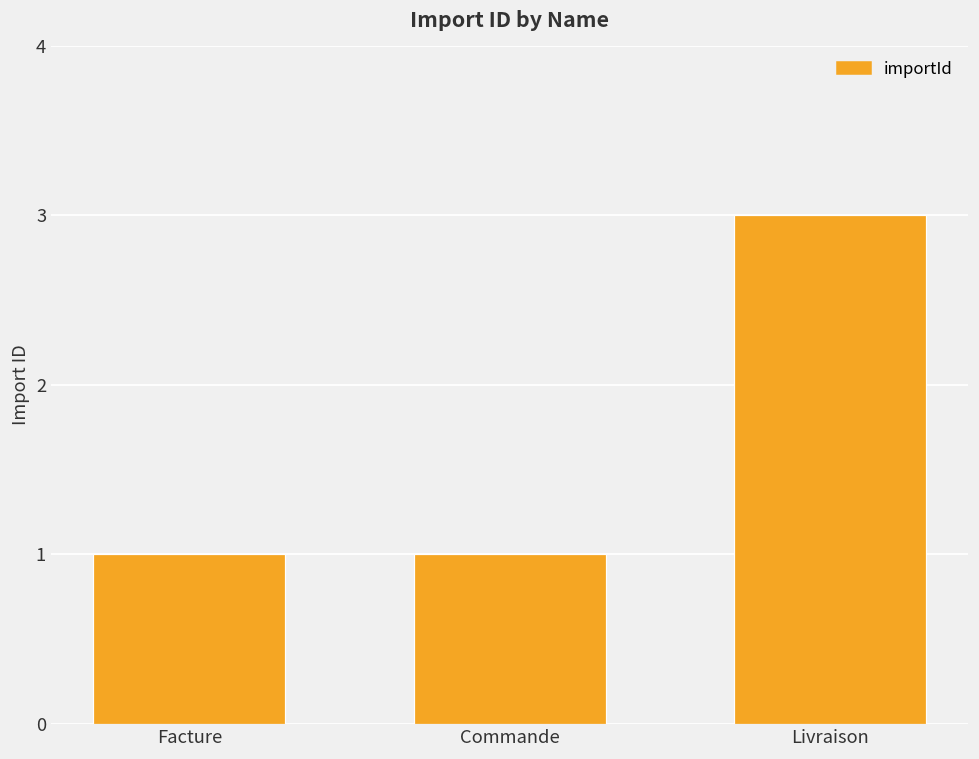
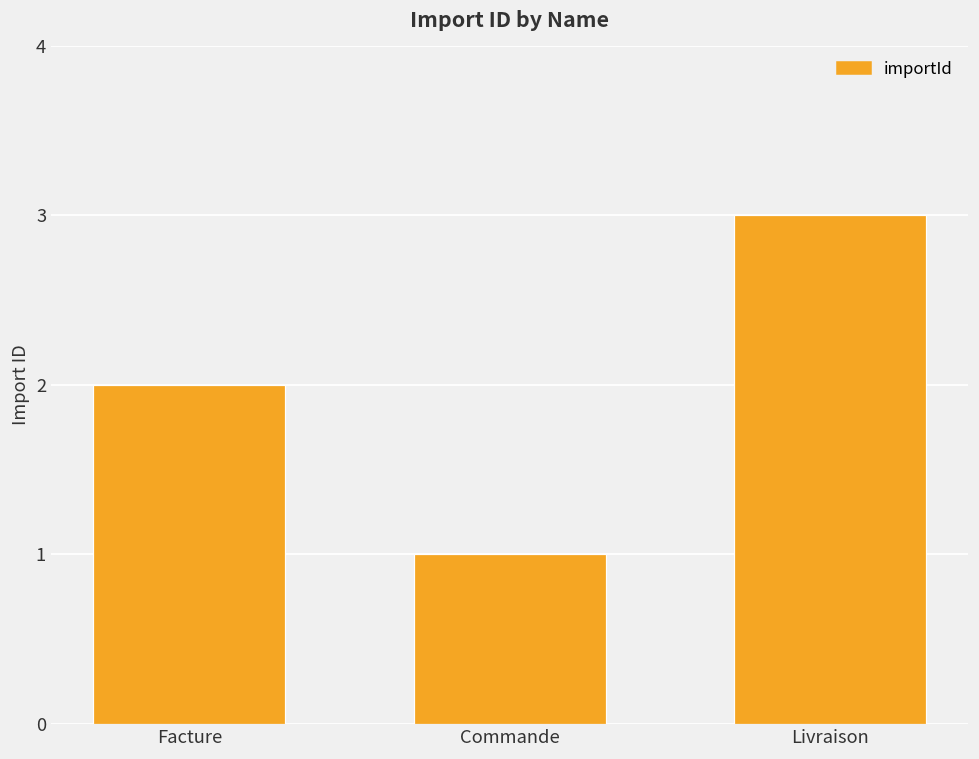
Facture: 1 -> 2
